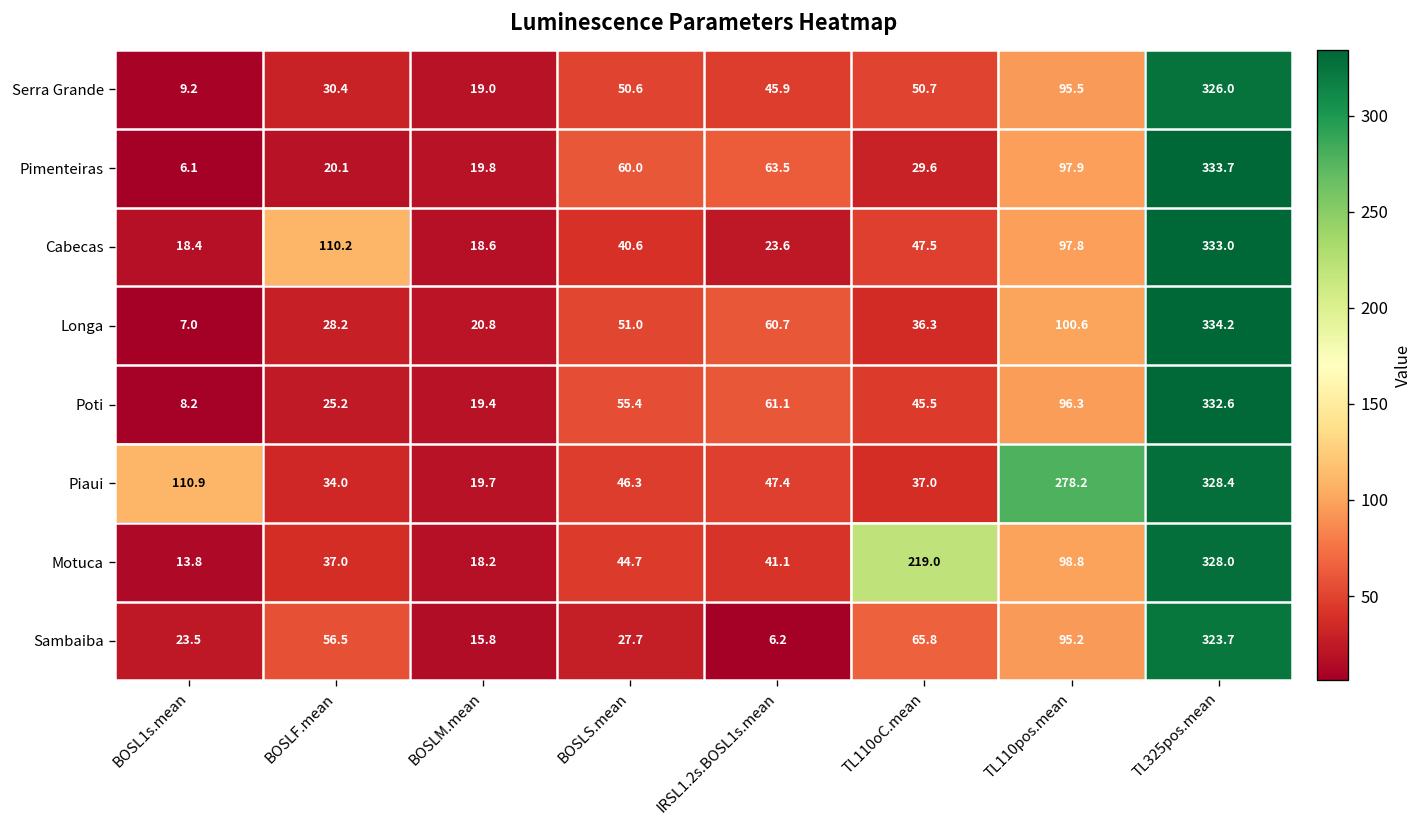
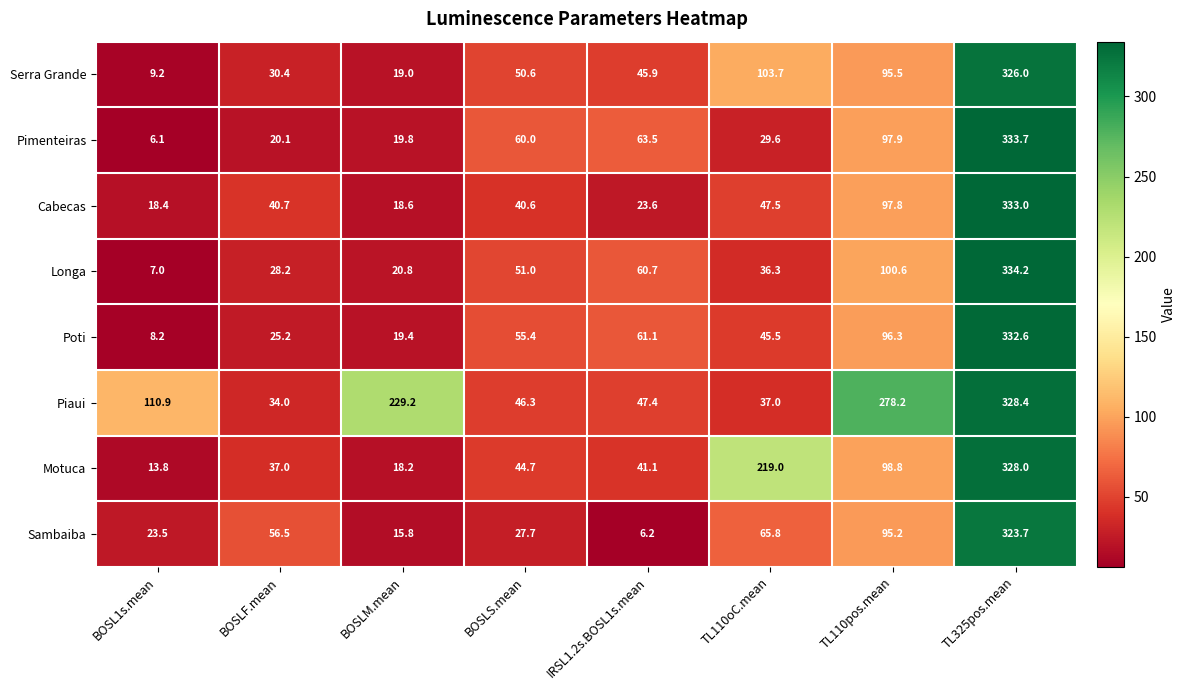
Serra Grande, TL110oC.mean: 50.7 -> 103.7
Cabecas, BOSLF.mean: 110.2 -> 40.7
Piaui, BOSLM.mean: 19.7 -> 229.2
